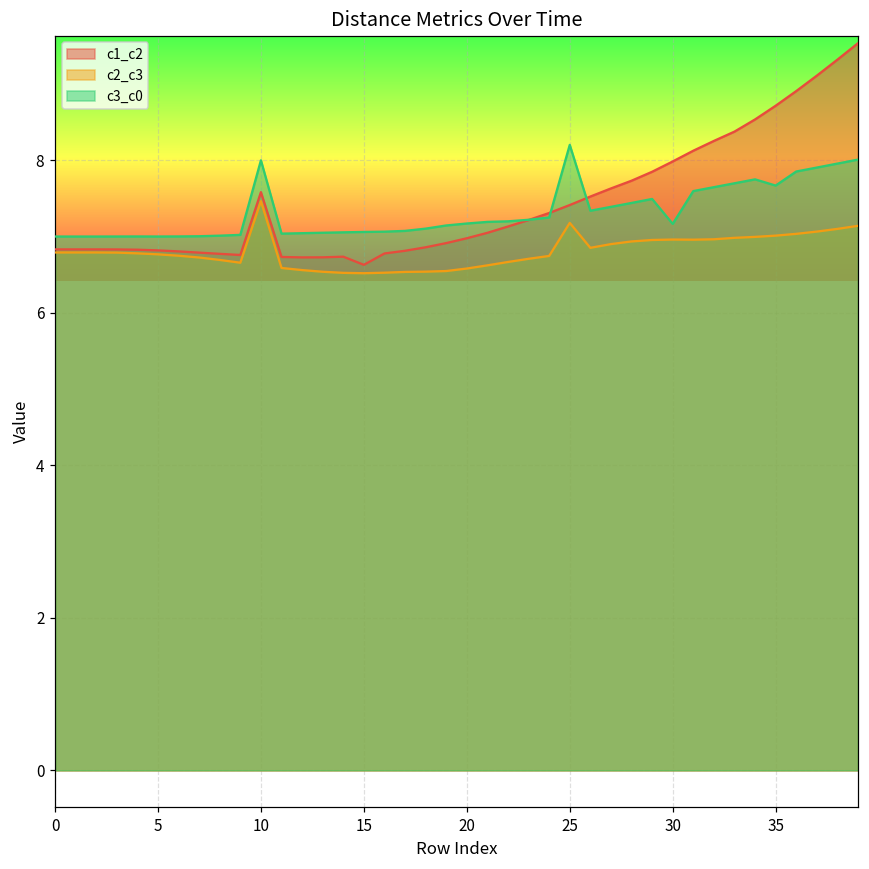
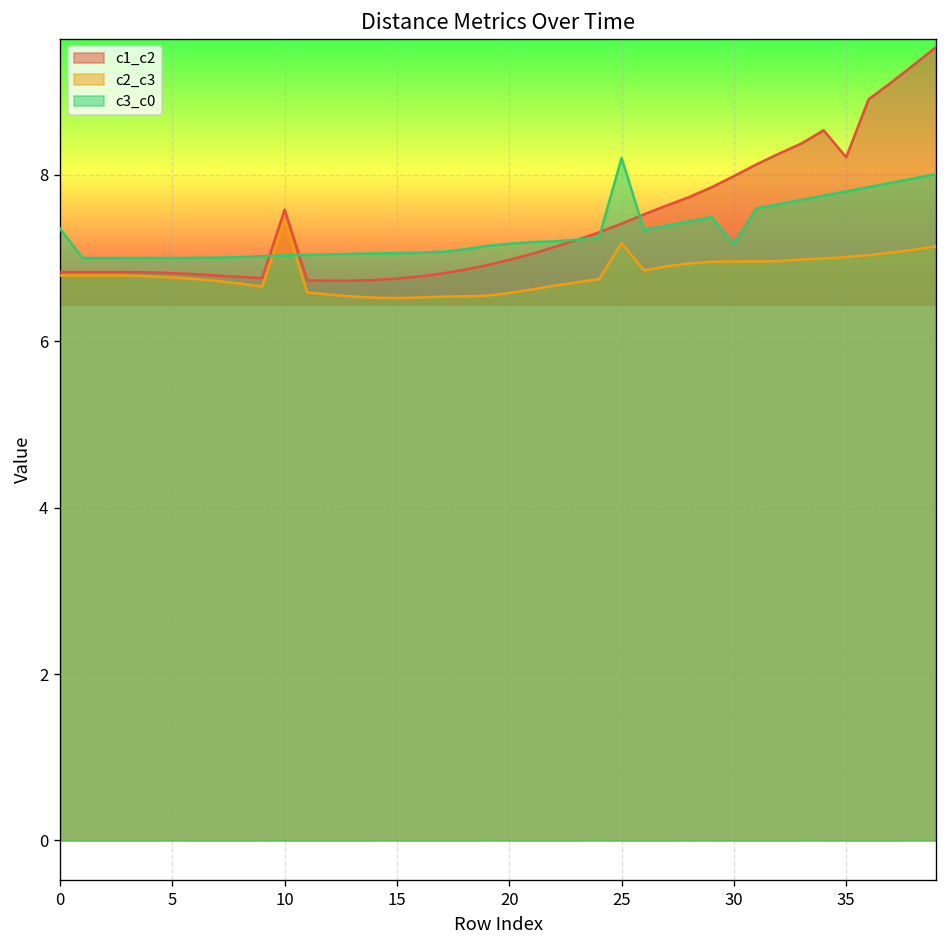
c3_c0, 0: 7.0 -> 7.4
c3_c0, 10: 8.0 -> 7.0
c1_c2, 15: 6.6 -> 6.8
c1_c2, 35: 8.7 -> 8.2
c3_c0, 35: 7.7 -> 7.8
